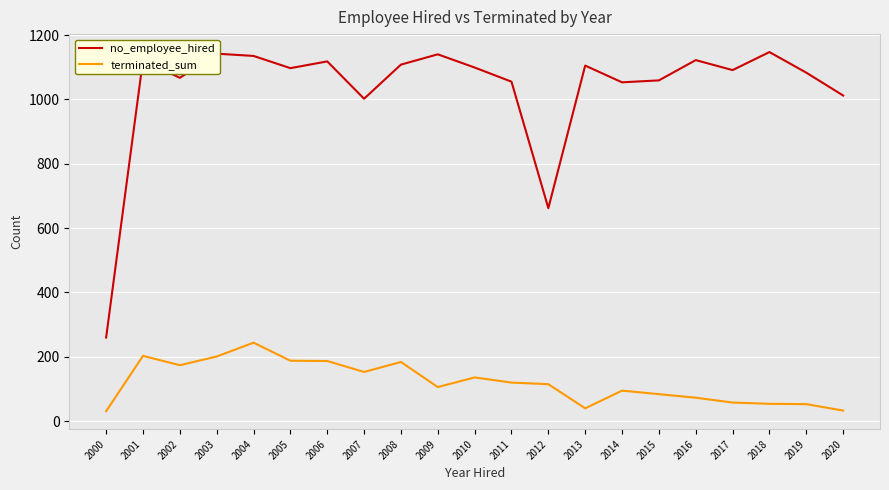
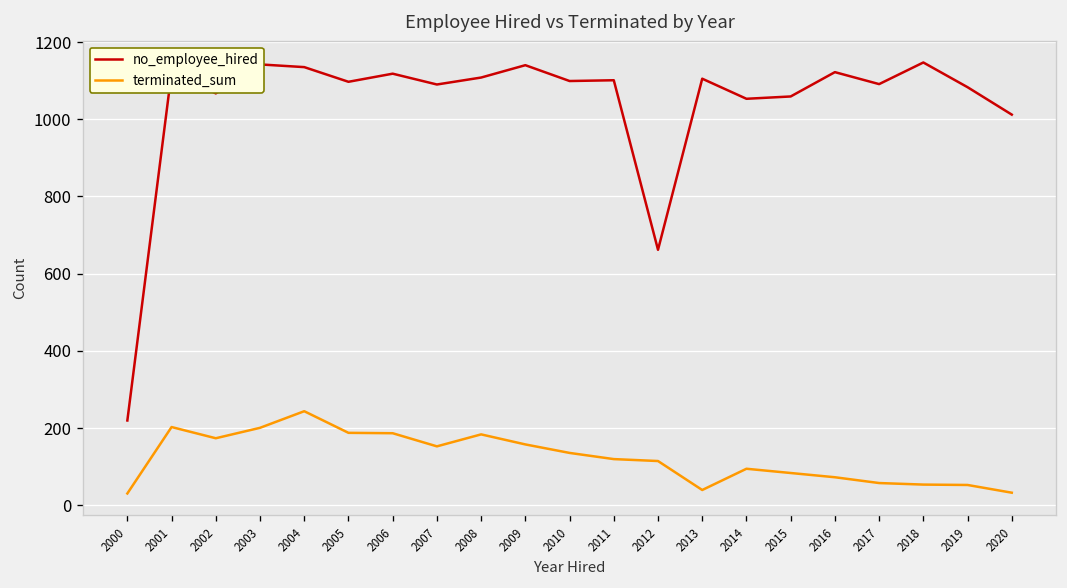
no_employee_hired, 2000: 260 -> 220
no_employee_hired, 2007: 1000 -> 1090
terminated_sum, 2009: 110 -> 160
no_employee_hired, 2011: 1060 -> 1100
